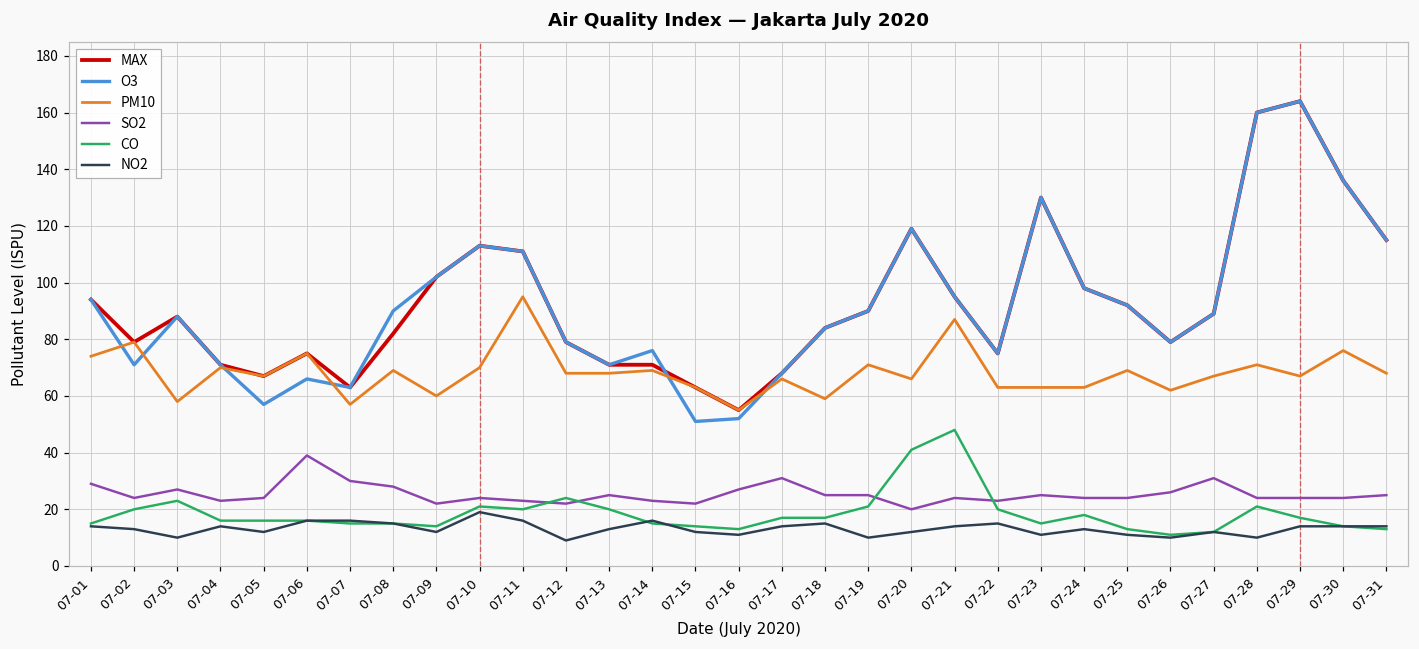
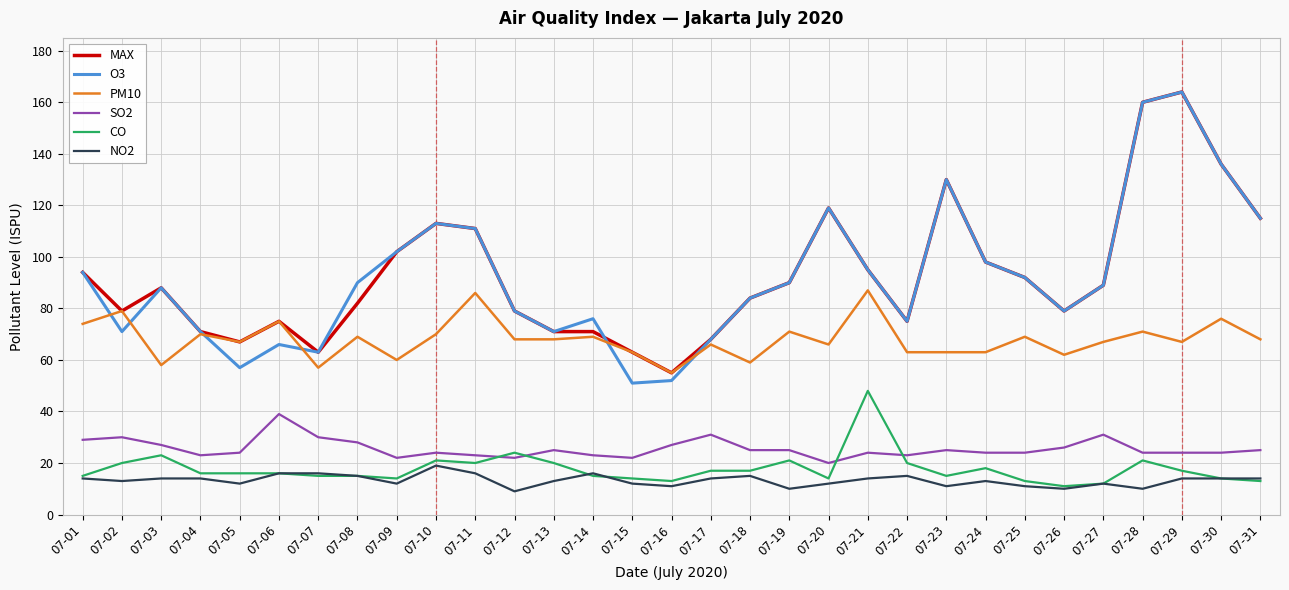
SO2, 07-02: 24 -> 30
NO2, 07-03: 10 -> 14
PM10, 07-11: 95 -> 86
CO, 07-20: 41 -> 14
